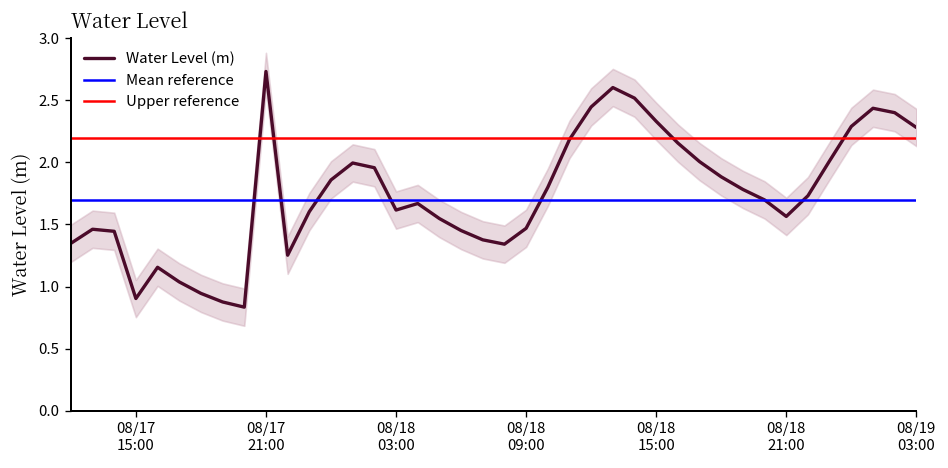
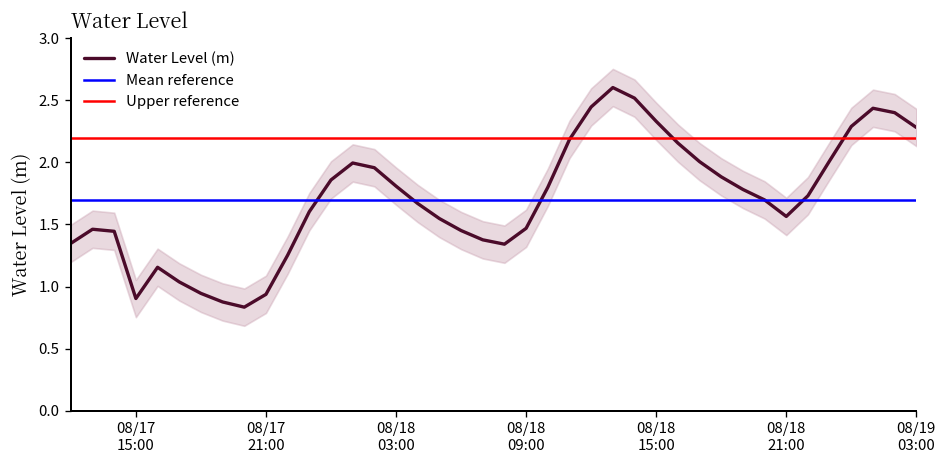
Water Level (m), 08/17 21:00: 2.73 -> 0.94
Water Level (m), 08/18 03:00: 1.62 -> 1.81
